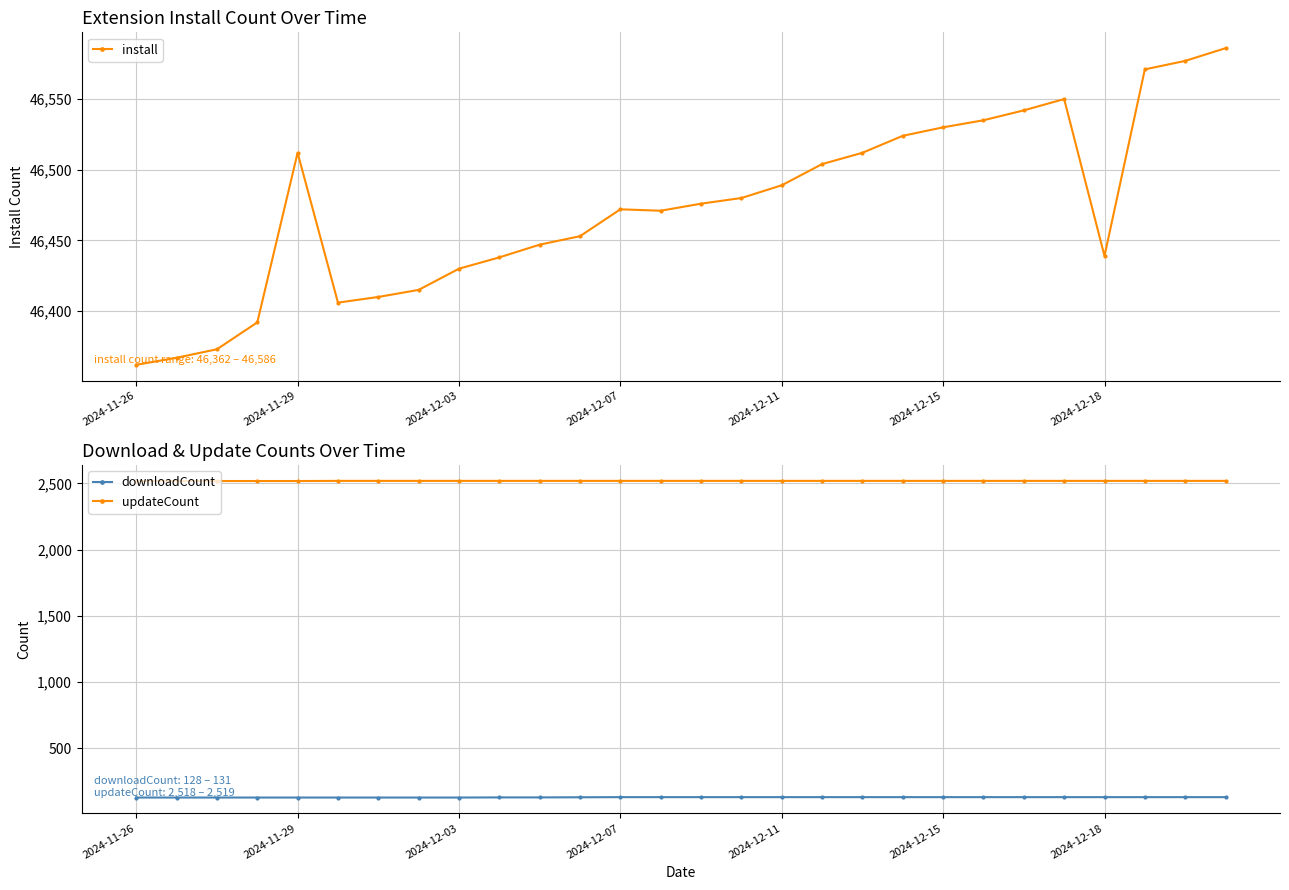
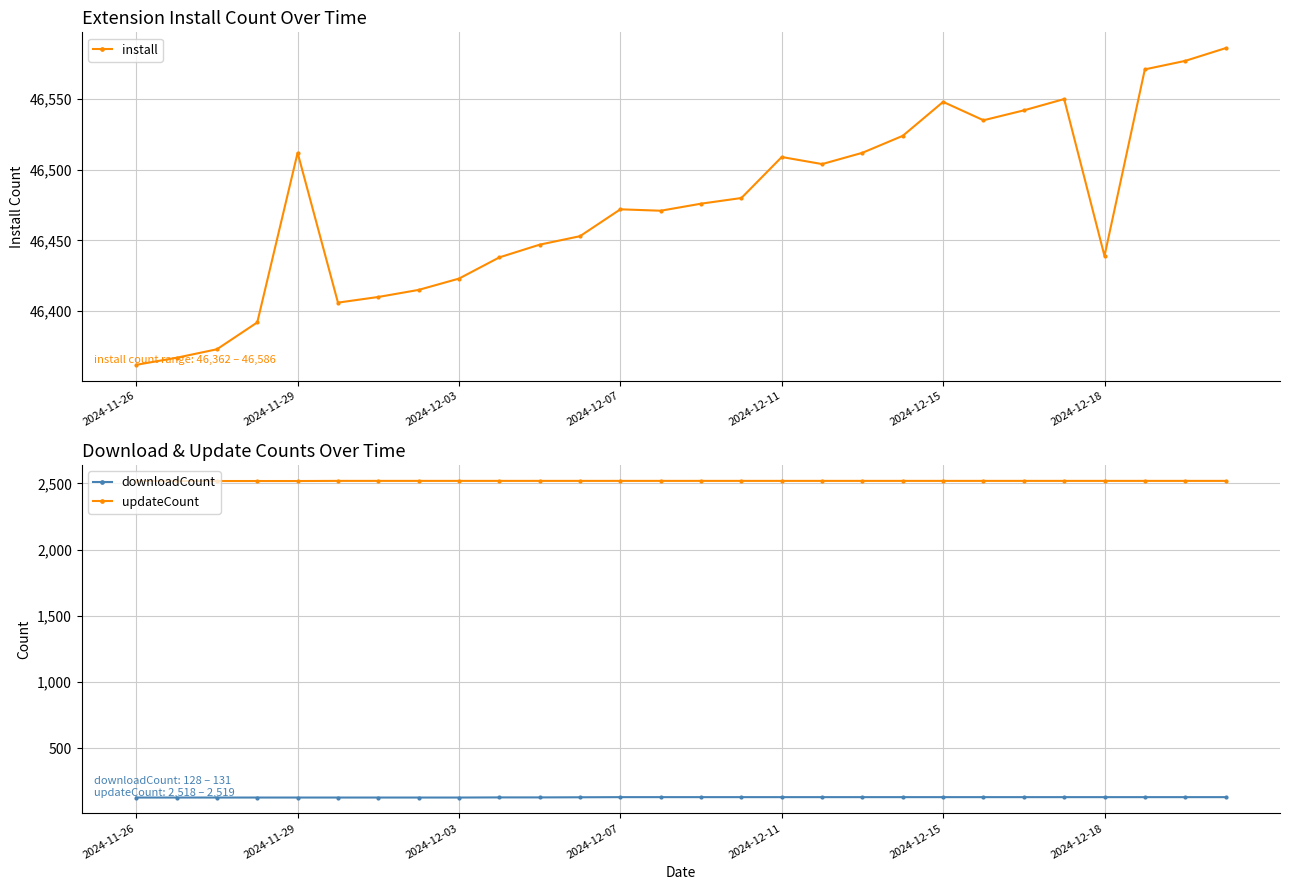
Extension Install Count Over Time, 2024-12-03: 46,430 -> 46,423
Extension Install Count Over Time, 2024-12-11: 46,489 -> 46,509
Extension Install Count Over Time, 2024-12-15: 46,530 -> 46,548
